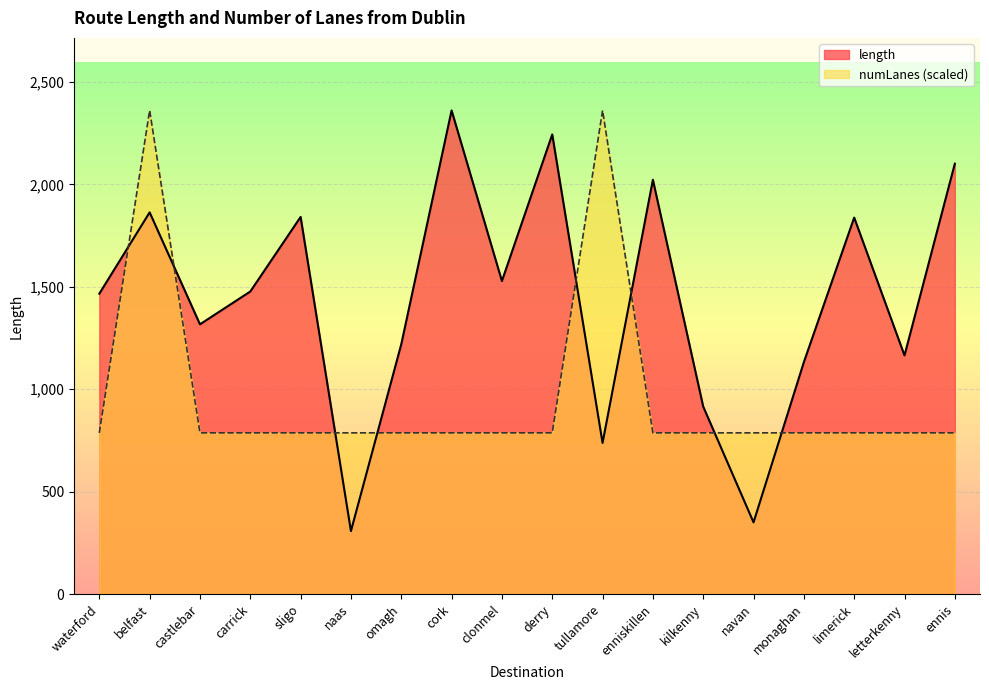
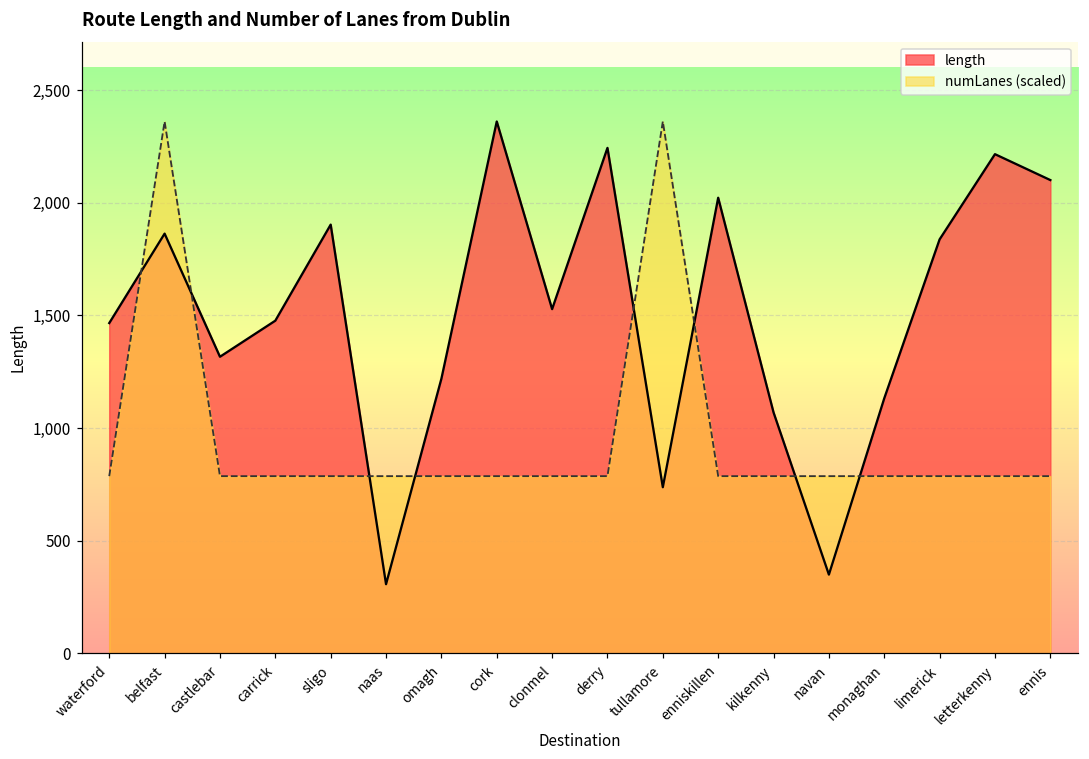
length, sligo: 1,840 -> 1,900
length, kilkenny: 910 -> 1,070
length, letterkenny: 1,160 -> 2,220
